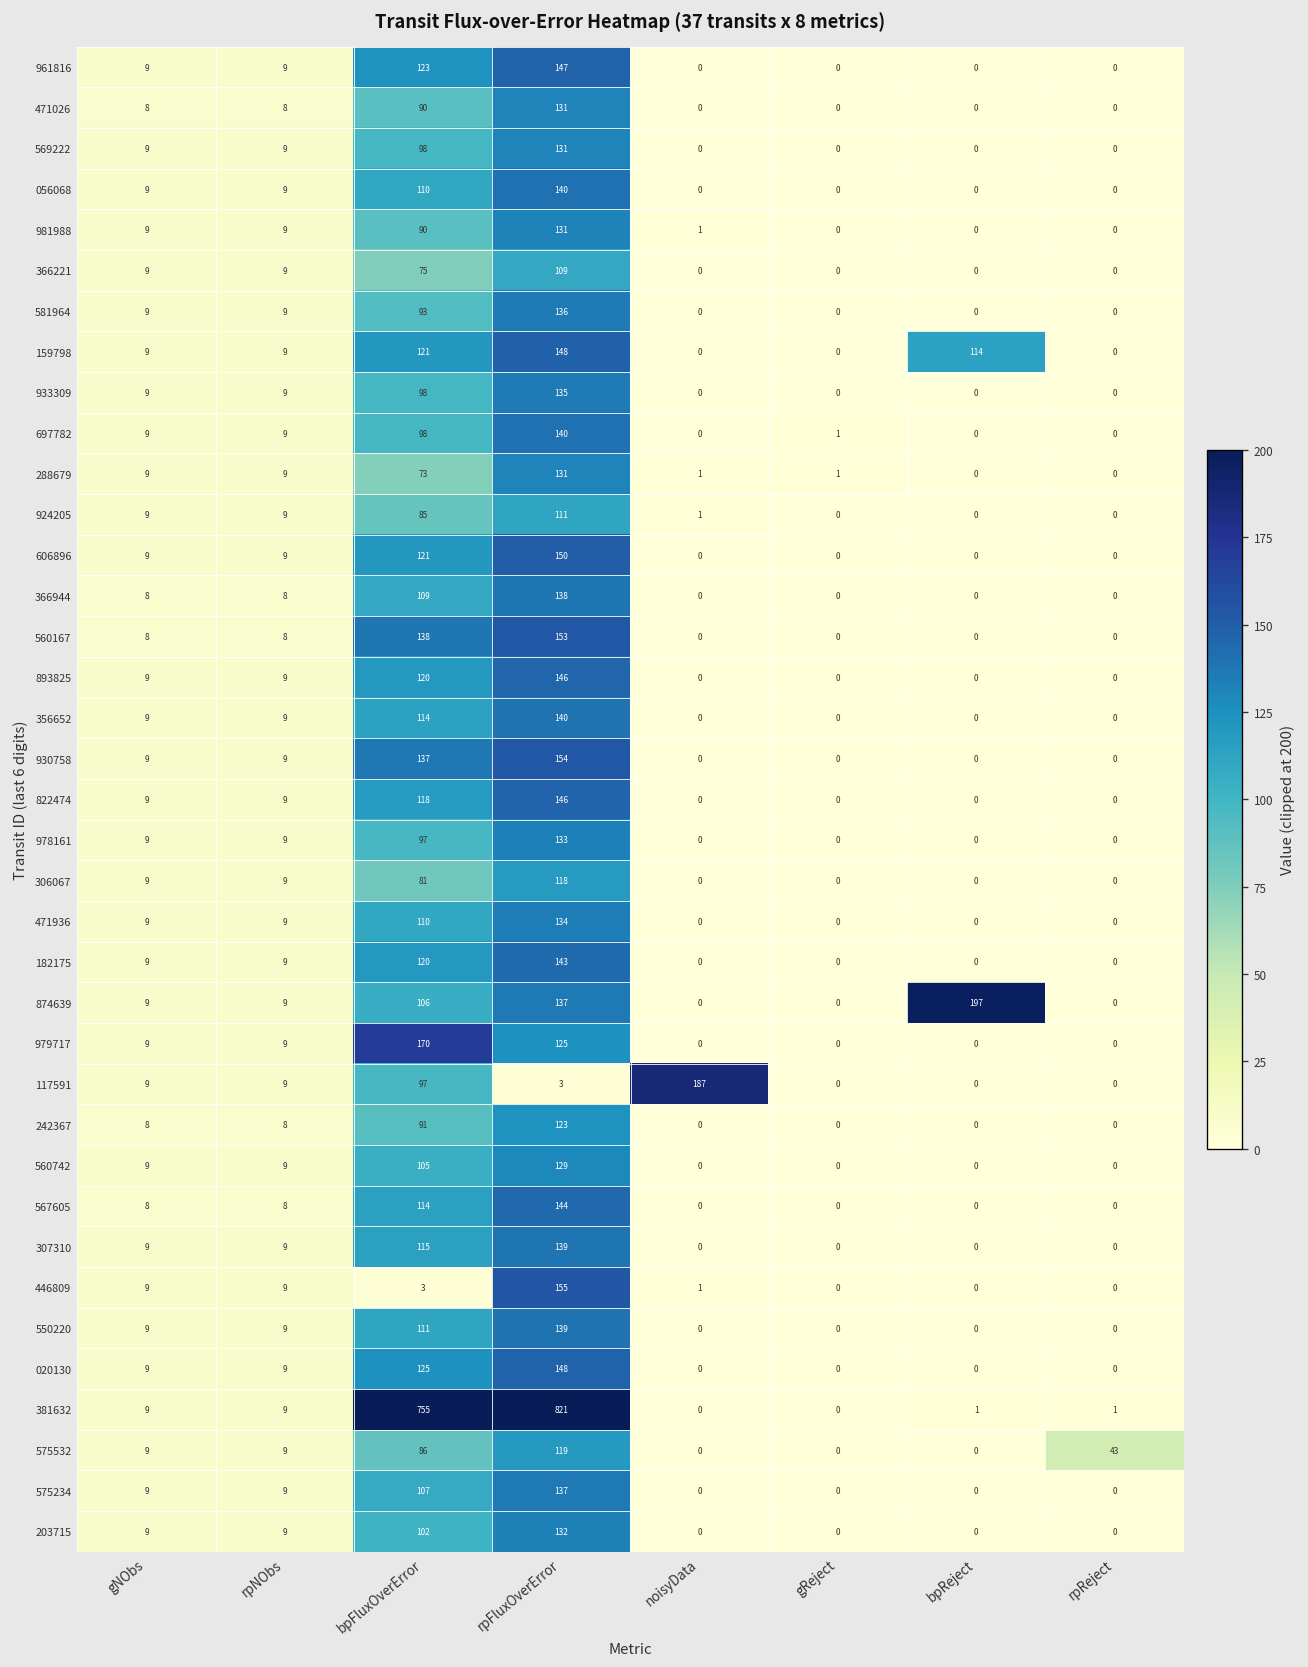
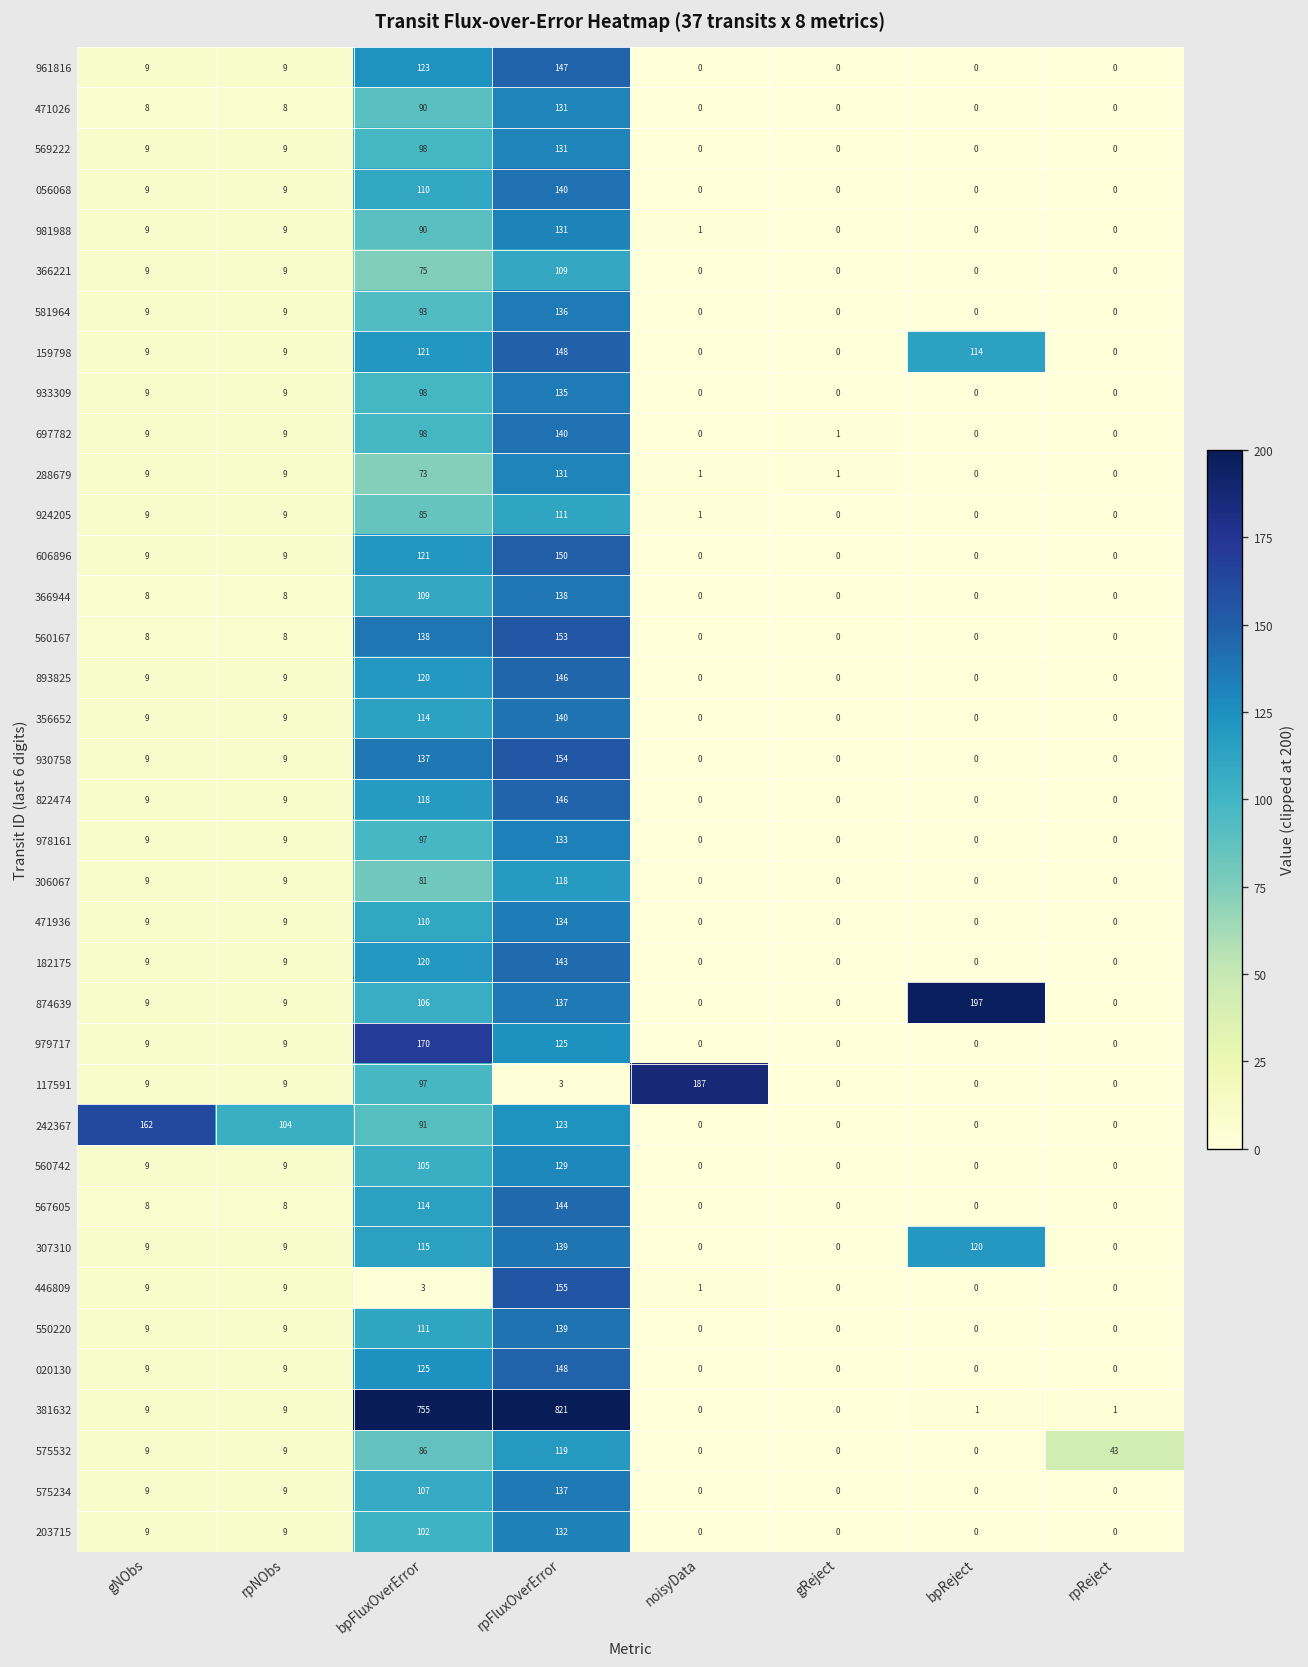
242367, gNObs: 8 -> 162
242367, rpNObs: 8 -> 104
307310, bpReject: 0 -> 120
